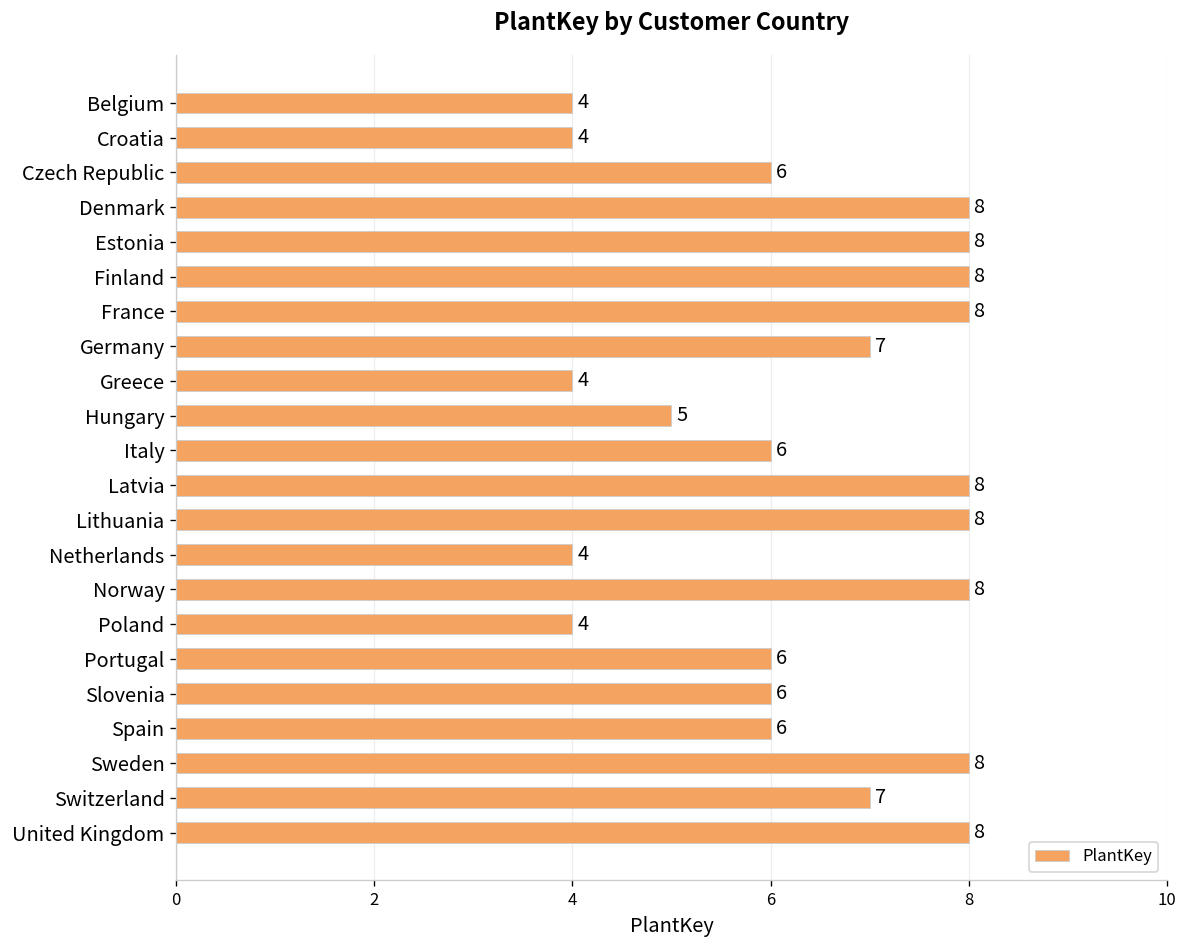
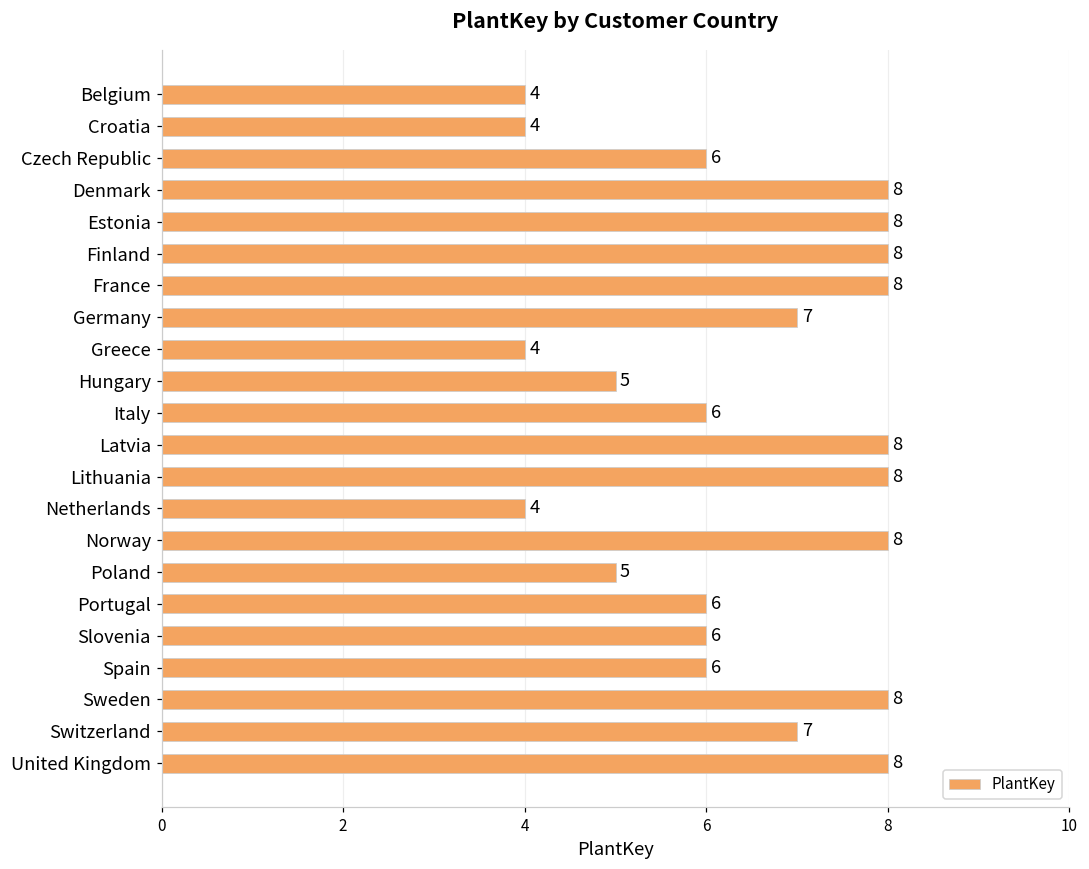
Poland: 4 -> 5
